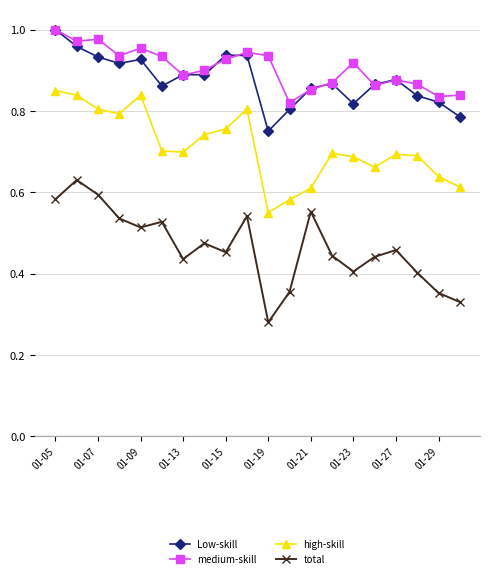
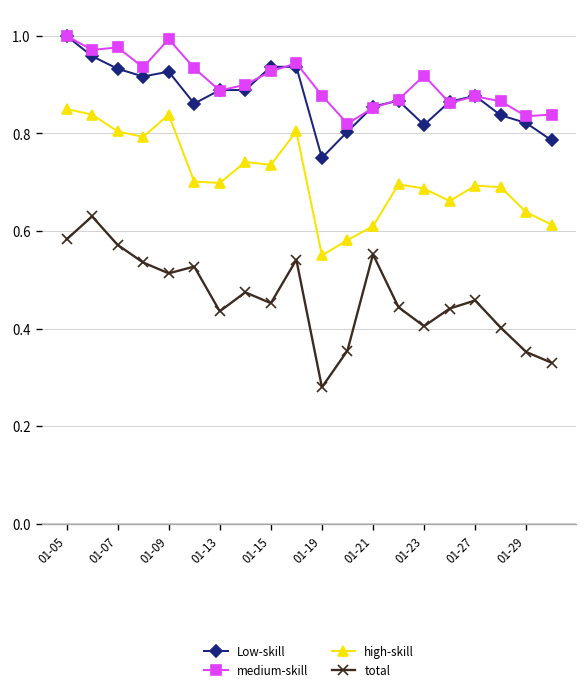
total, 01-07: 0.59 -> 0.57
medium-skill, 01-09: 0.95 -> 0.99
high-skill, 01-15: 0.76 -> 0.74
medium-skill, 01-19: 0.94 -> 0.88
